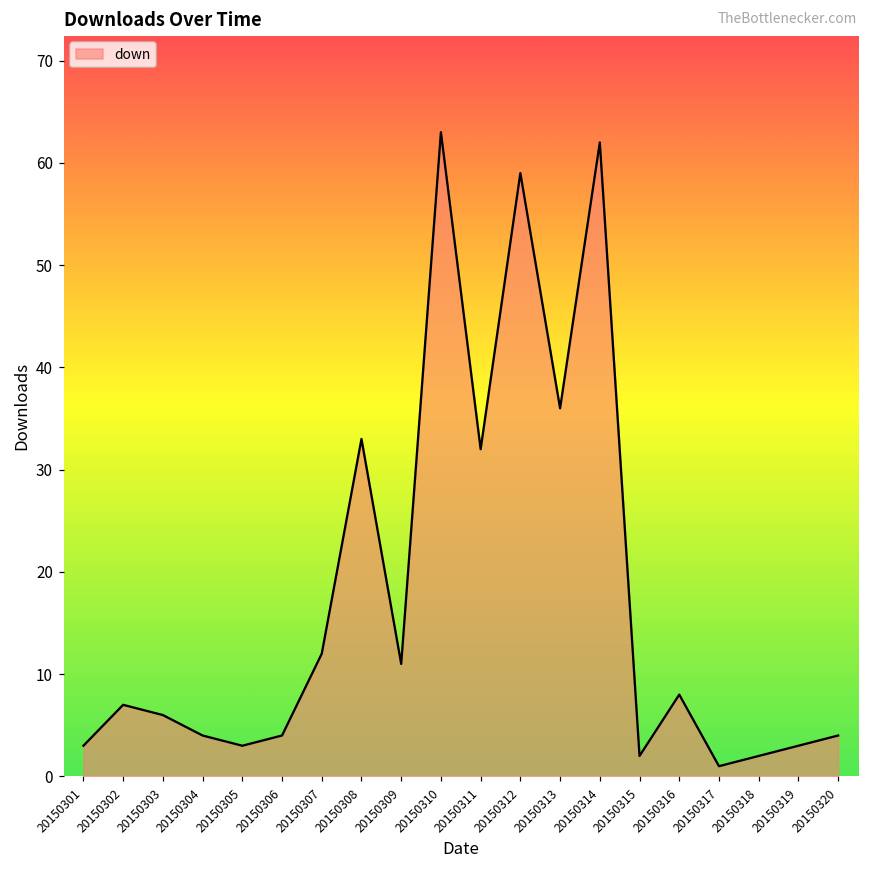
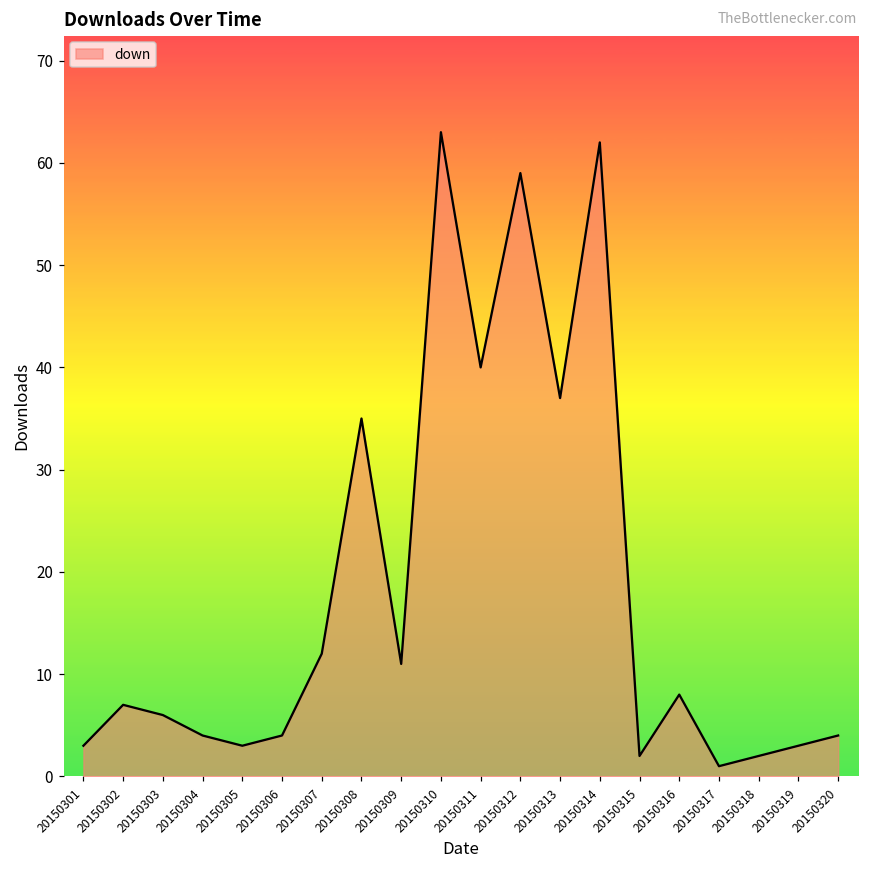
20150308: 33 -> 35
20150311: 32 -> 40
20150313: 36 -> 37
